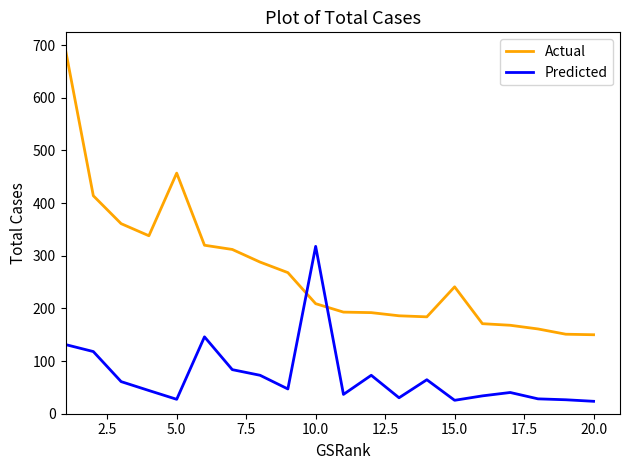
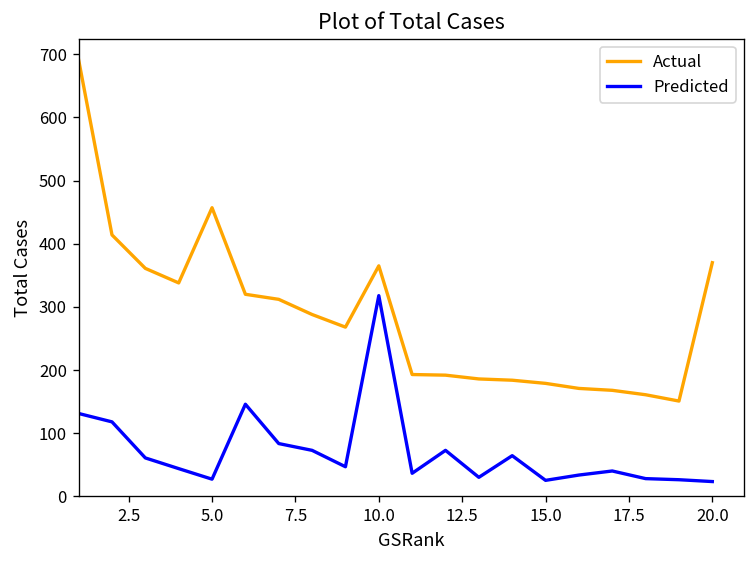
Actual, 10.0: 210 -> 370
Actual, 15.0: 240 -> 180
Actual, 20.0: 150 -> 370
